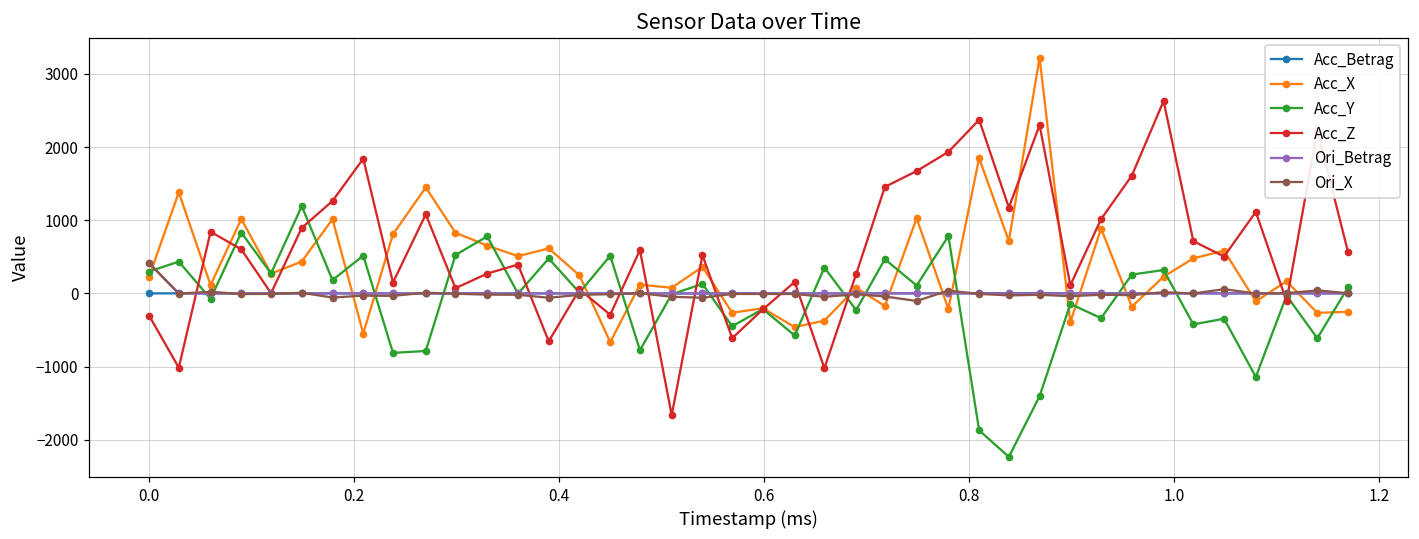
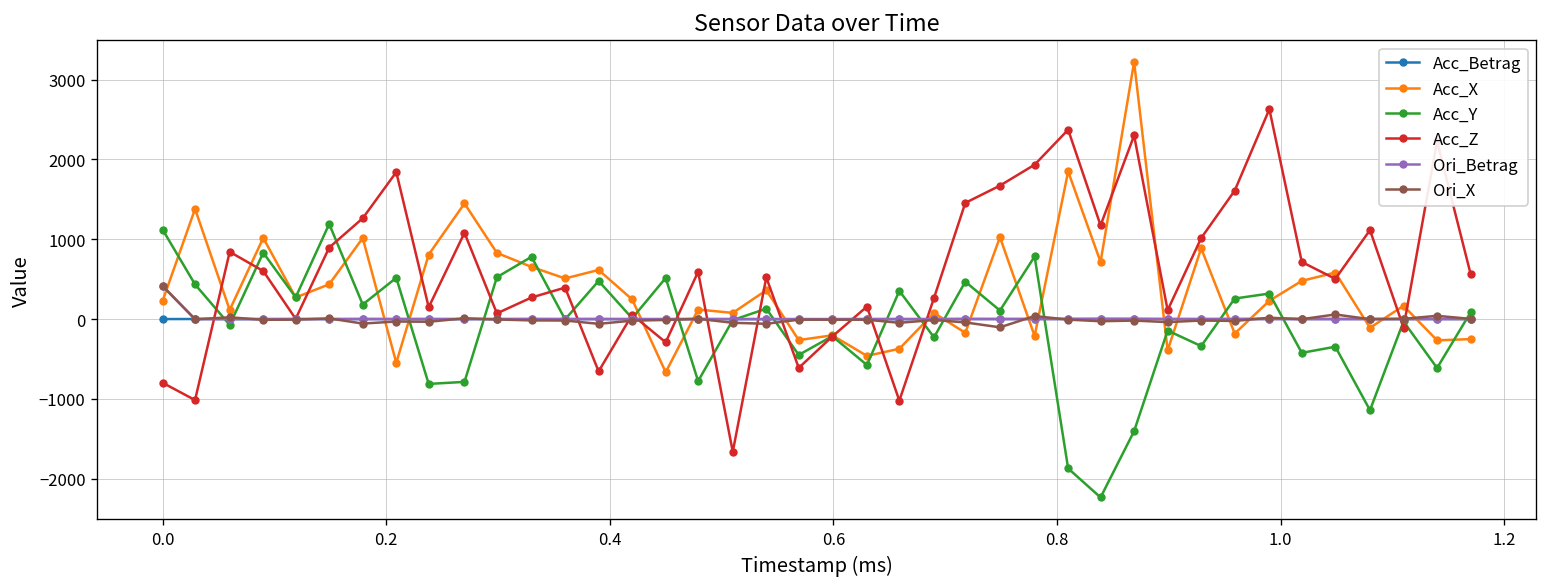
Acc_Y, 0.0: 300 -> 1100
Acc_Z, 0.0: -300 -> -800
